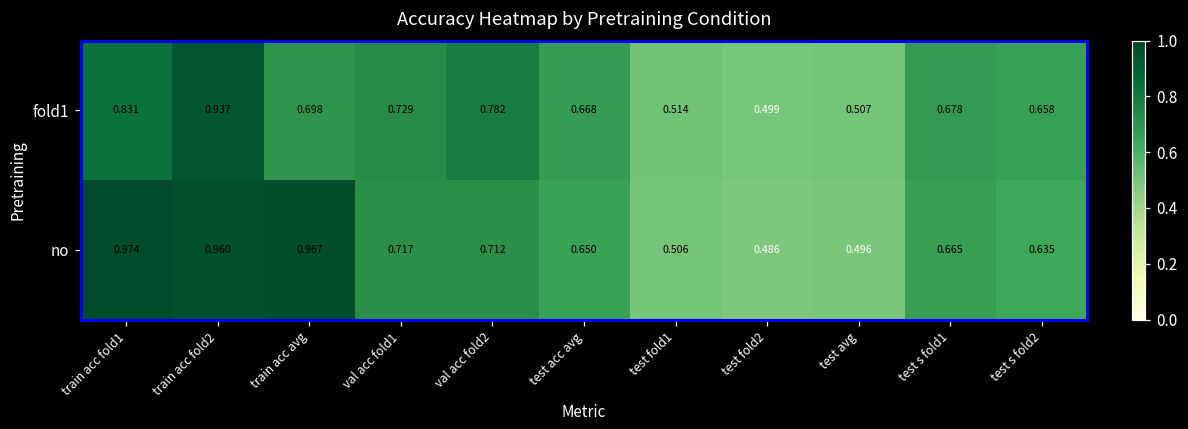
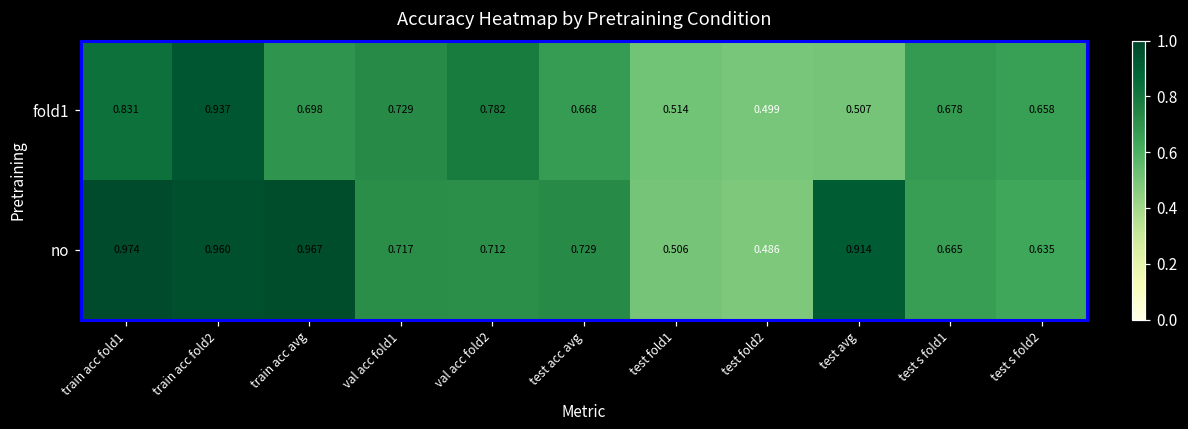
no, test acc avg: 0.650 -> 0.729
no, test avg: 0.496 -> 0.914
